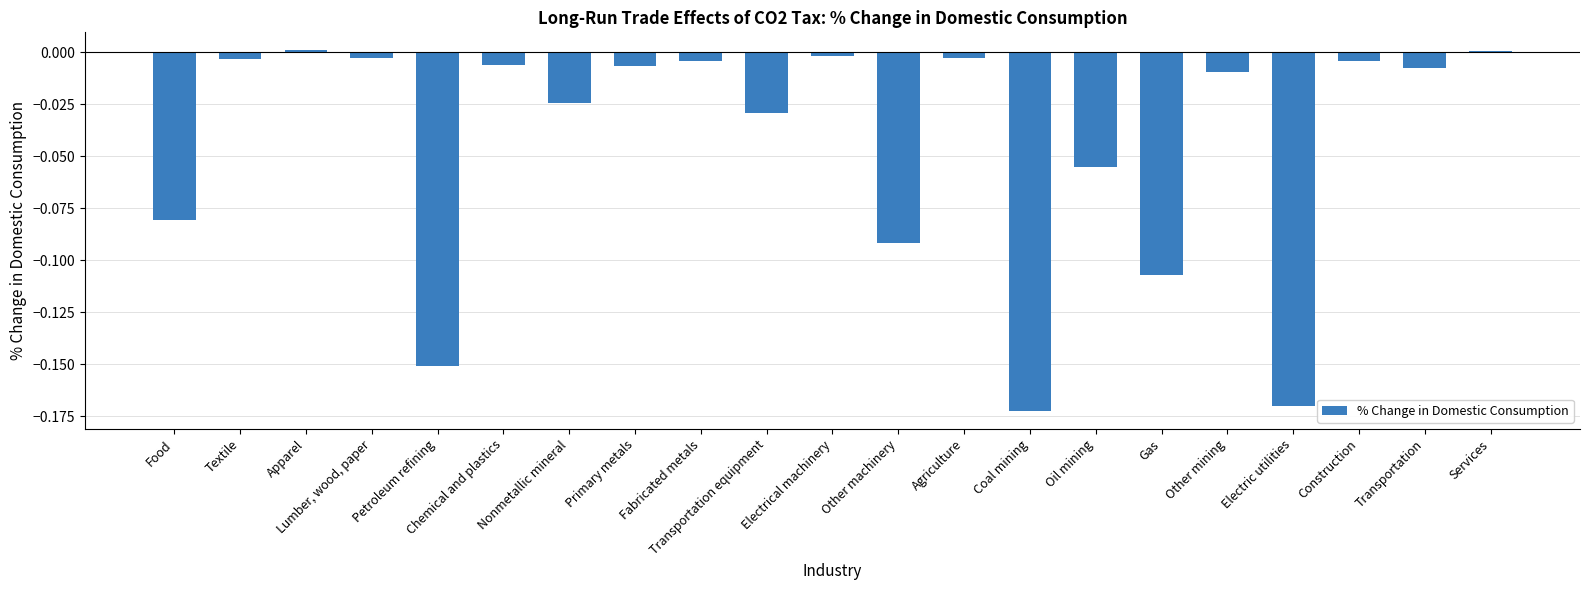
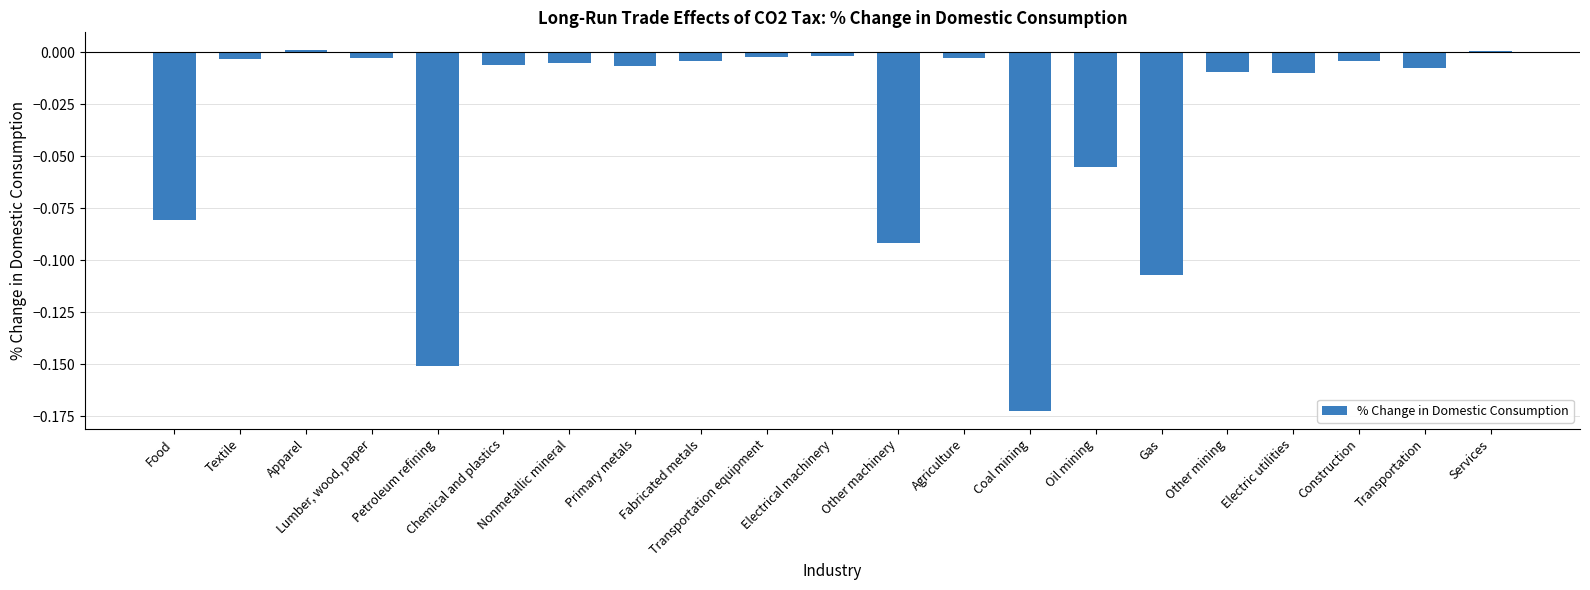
Nonmetallic mineral: -0.024 -> -0.005
Transportation equipment: -0.029 -> -0.002
Electric utilities: -0.17 -> -0.01
